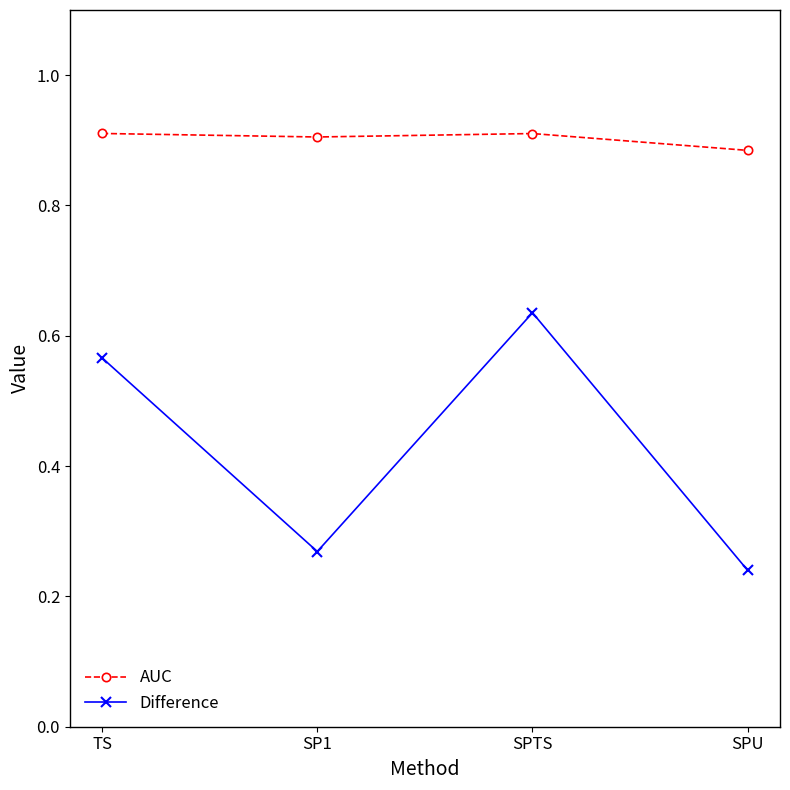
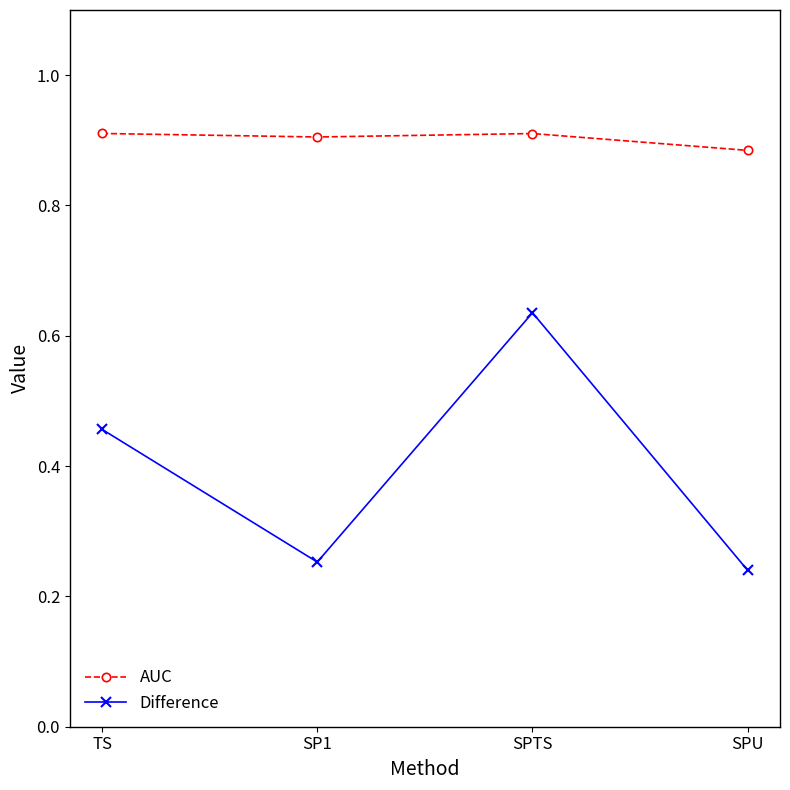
Difference, TS: 0.57 -> 0.46
Difference, SP1: 0.27 -> 0.25
